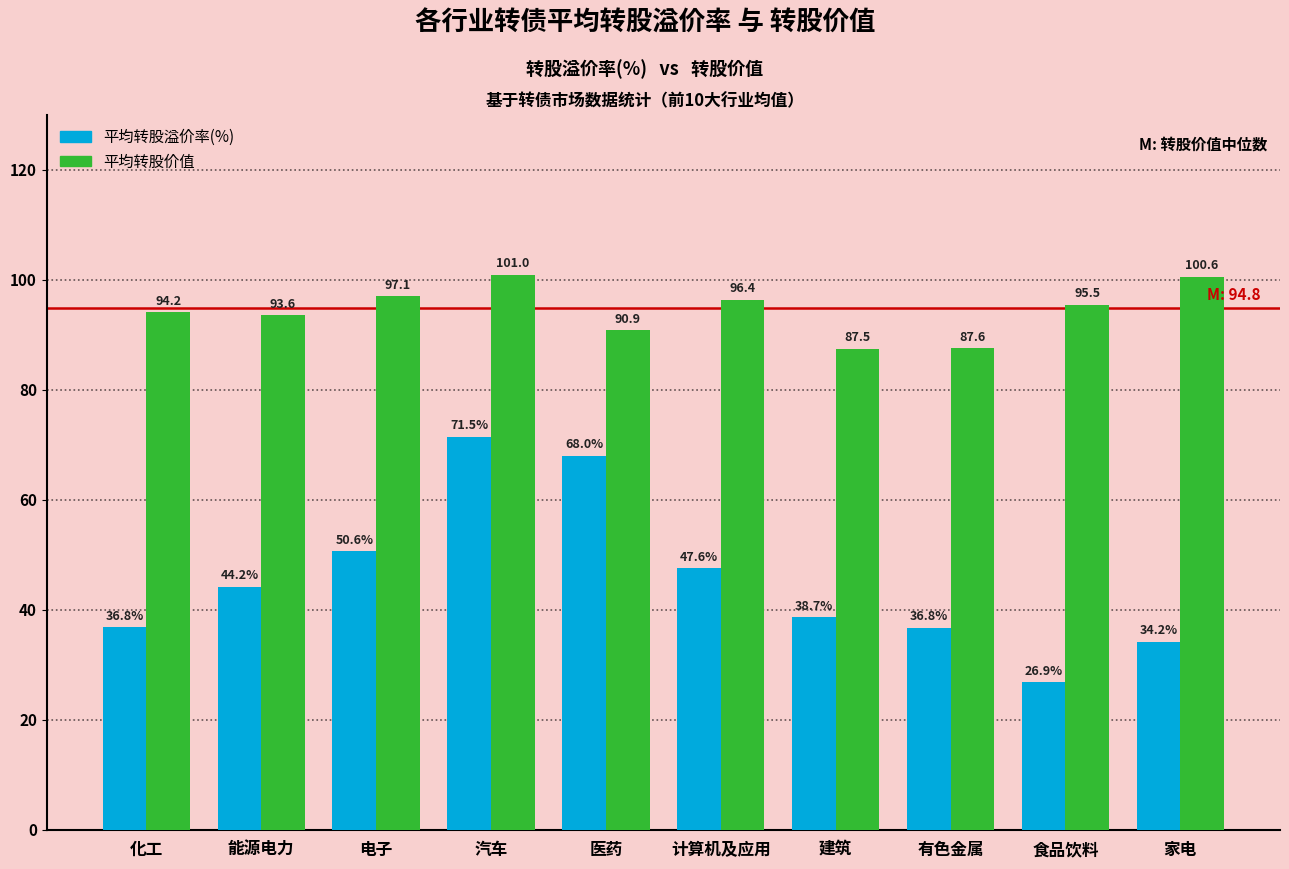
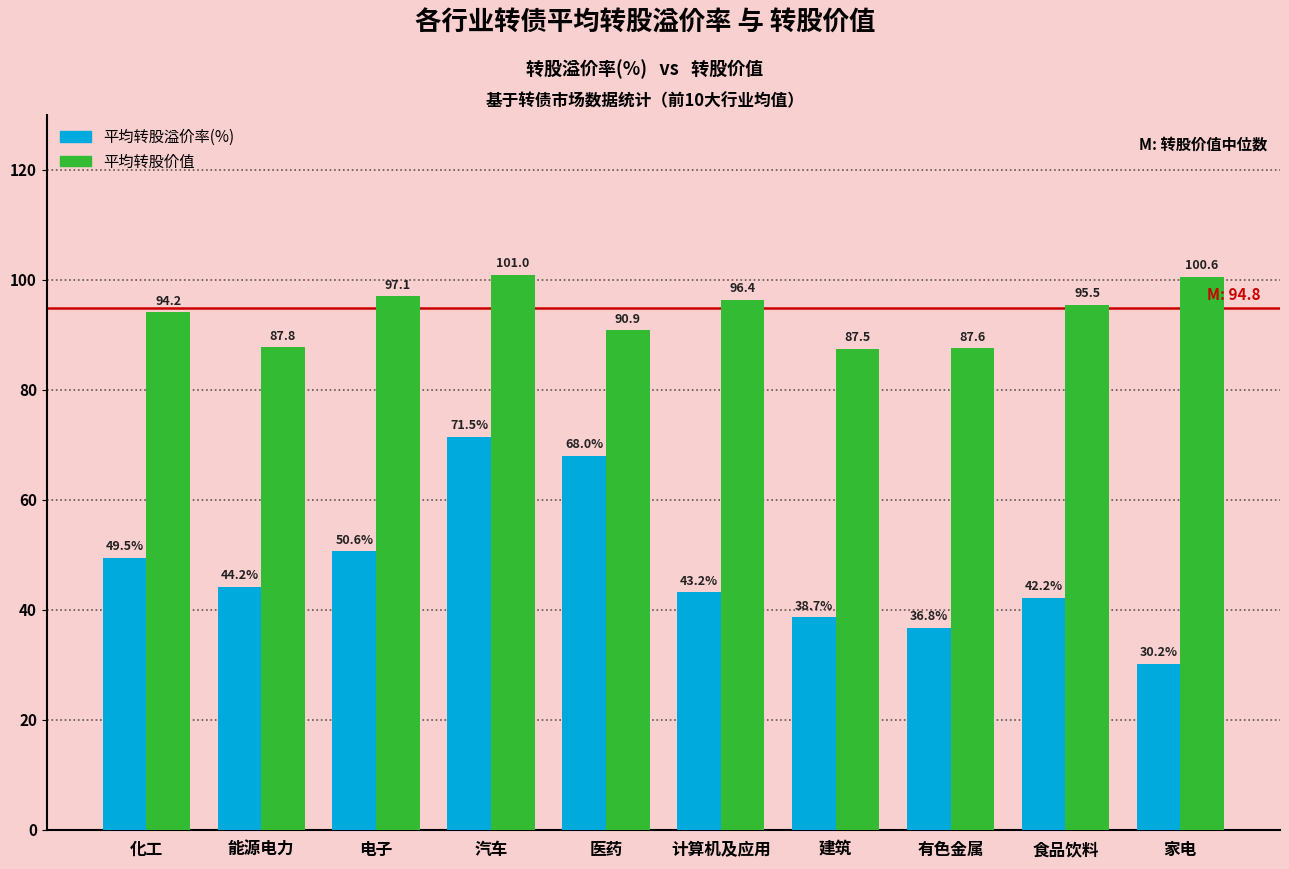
平均转股溢价率(%), 化工: 36.8% -> 49.5%
平均转股价值, 能源电力: 93.6 -> 87.8
平均转股溢价率(%), 计算机及应用: 47.6% -> 43.2%
平均转股溢价率(%), 食品饮料: 26.9% -> 42.2%
平均转股溢价率(%), 家电: 34.2% -> 30.2%
